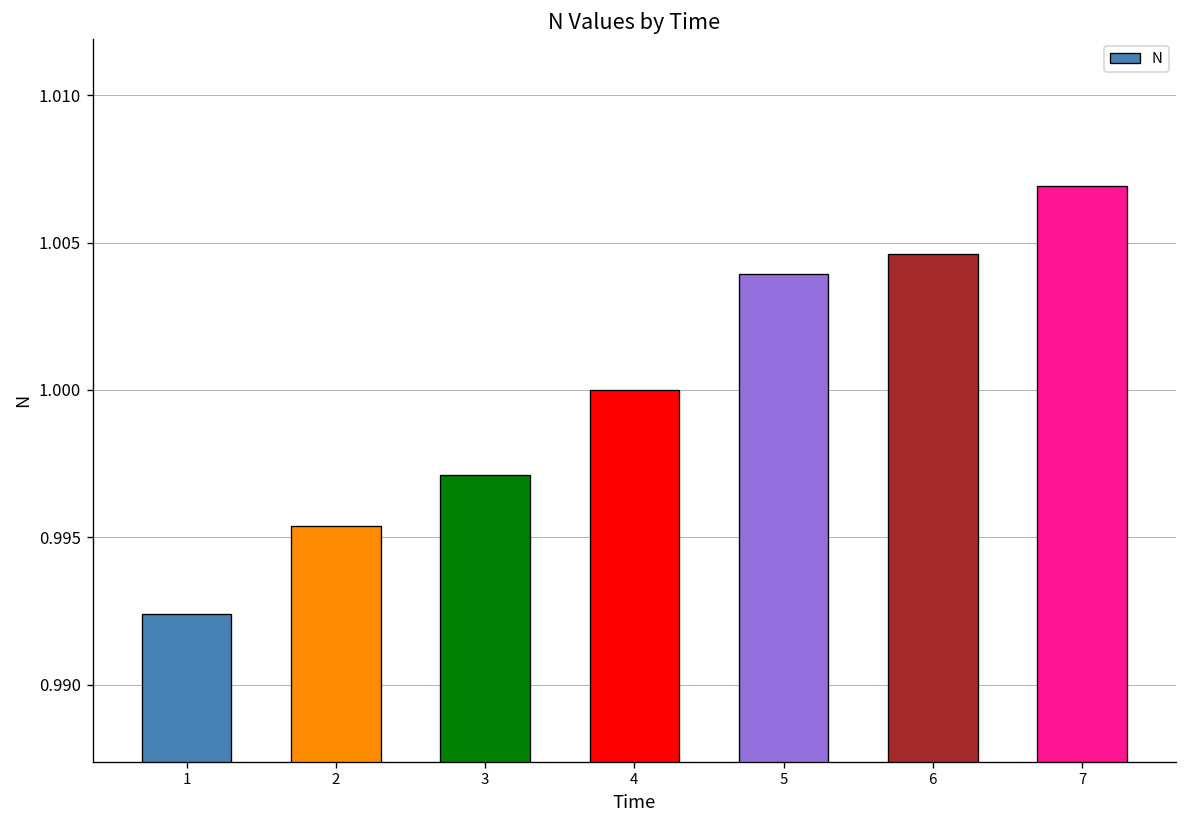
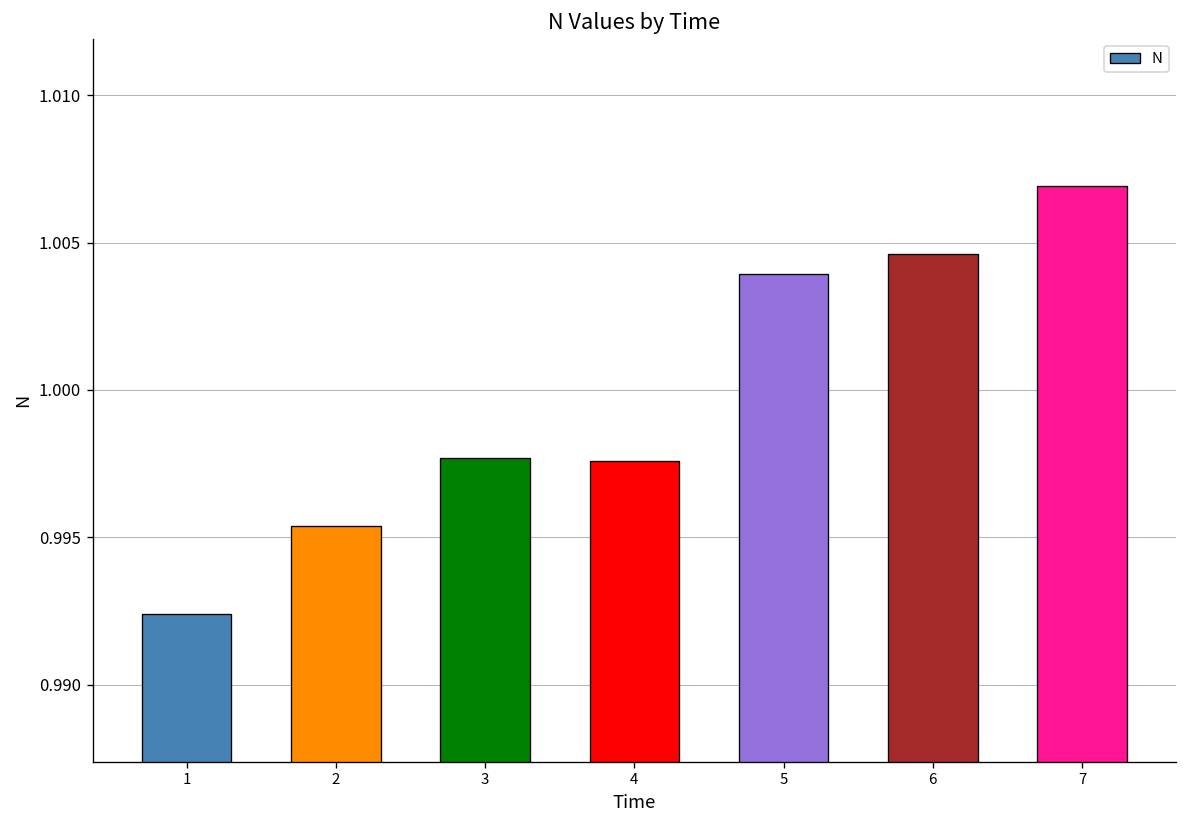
3: 0.9971 -> 0.9977
4: 1.0000 -> 0.9976
